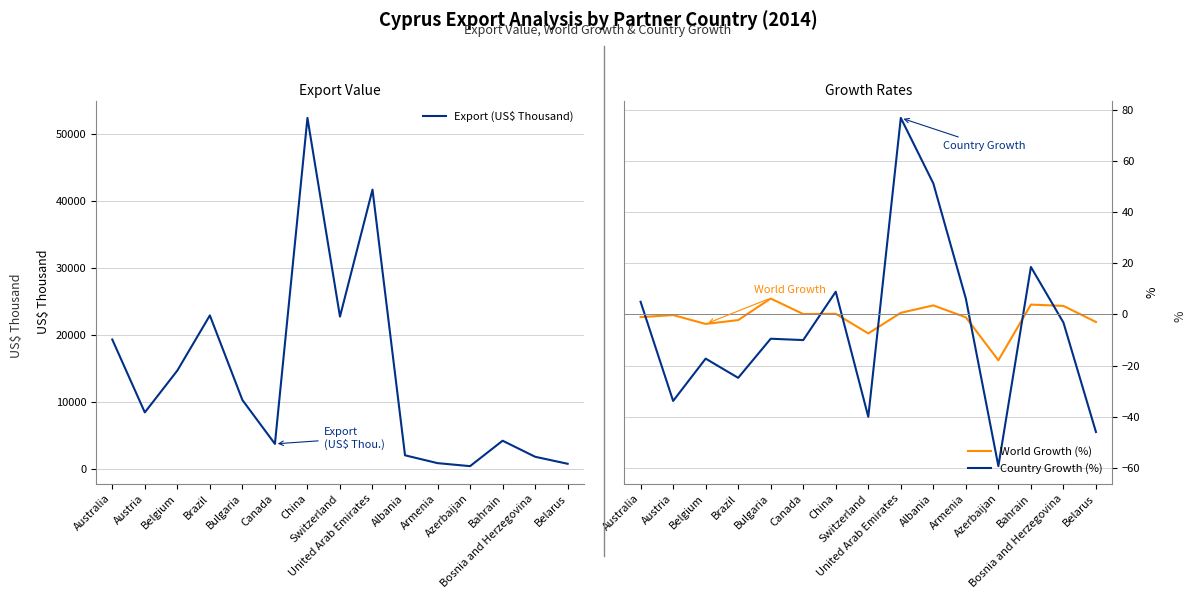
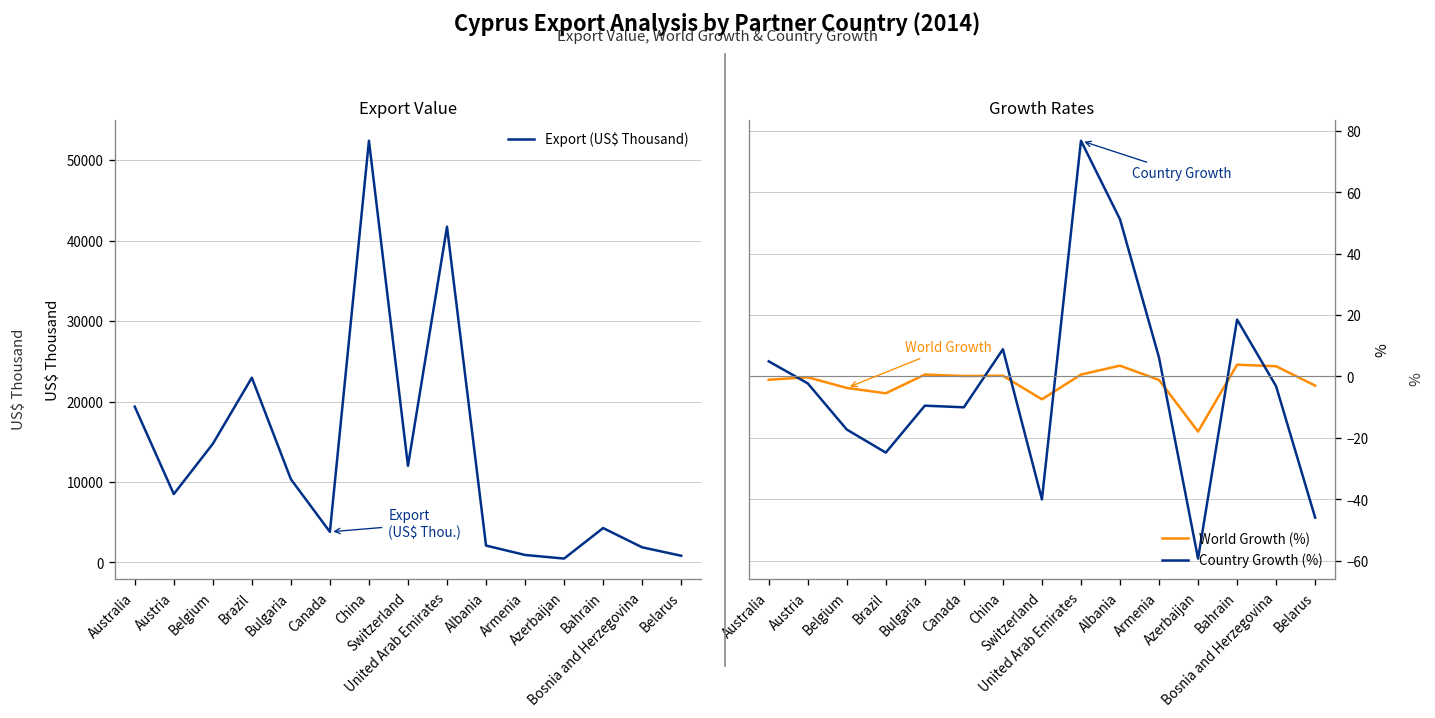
Export Value, Switzerland: 23000 -> 12000
Growth Rates, Country Growth (%), Austria: -34 -> -2
Growth Rates, World Growth (%), Brazil: -2 -> -5
Growth Rates, World Growth (%), Bulgaria: 6 -> 1
